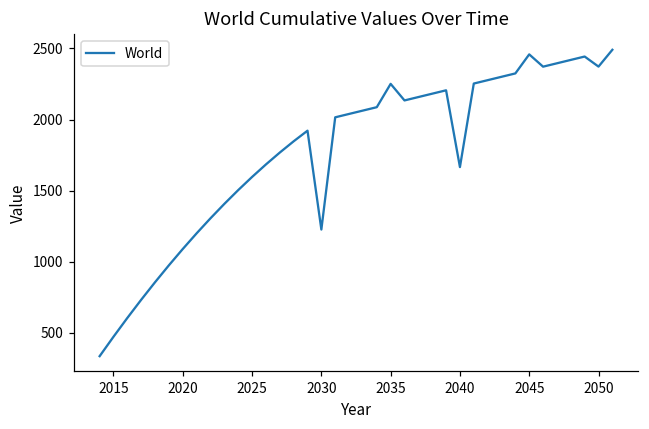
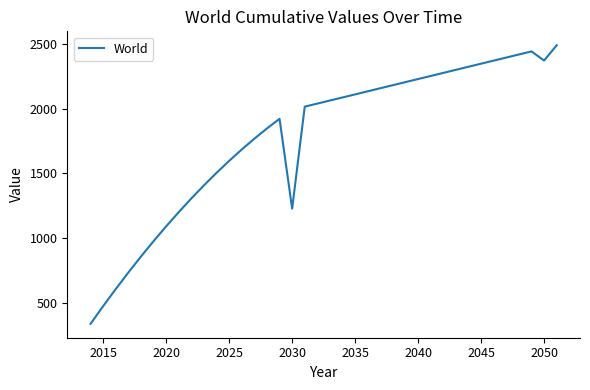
2035: 2250 -> 2110
2040: 1670 -> 2230
2045: 2460 -> 2350
